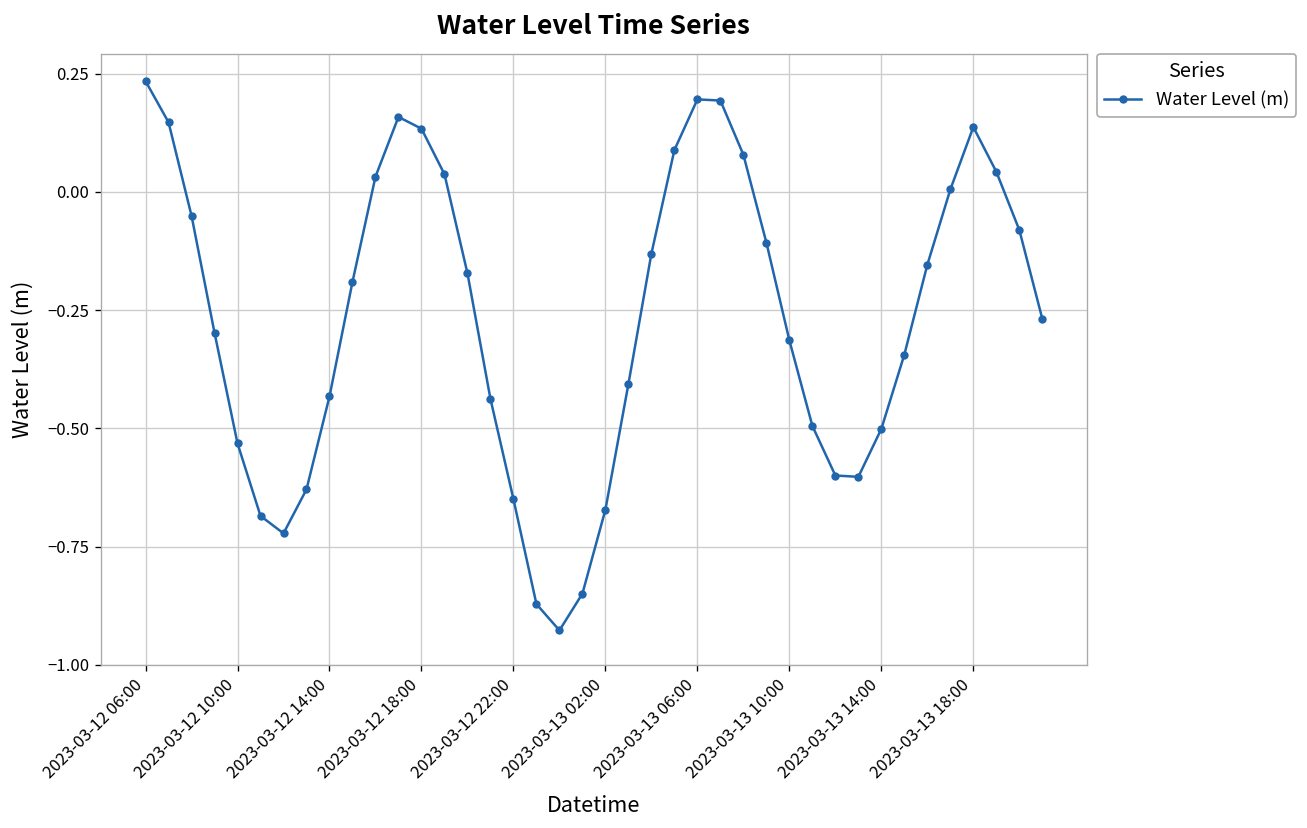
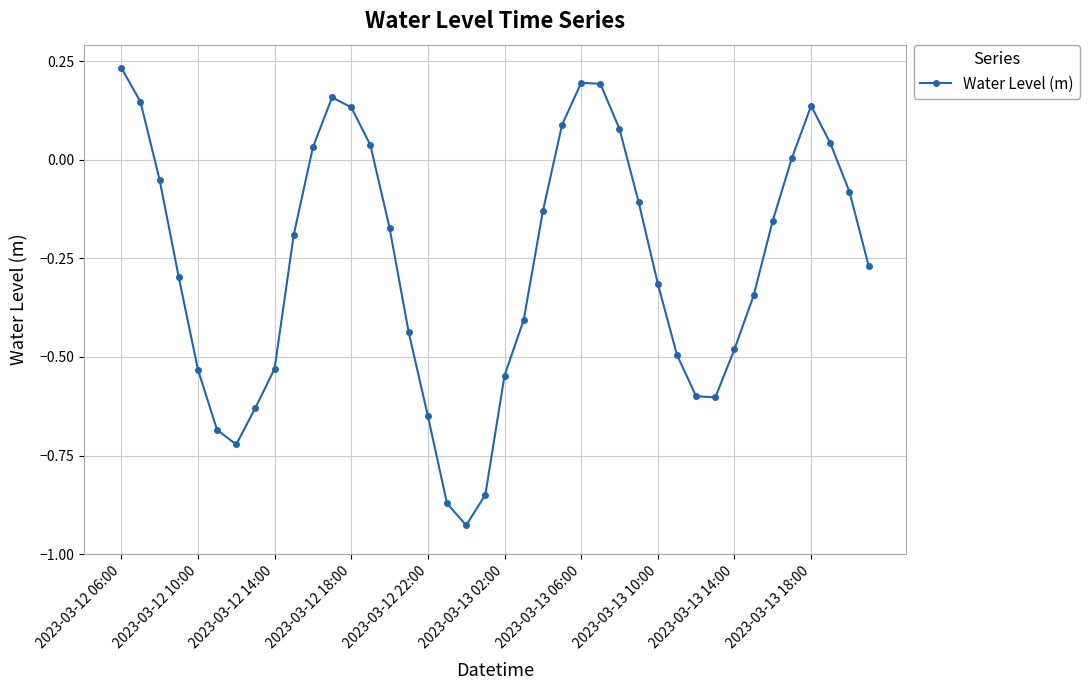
2023-03-12 14:00: -0.43 -> -0.53
2023-03-13 02:00: -0.67 -> -0.55
2023-03-13 14:00: -0.50 -> -0.48
